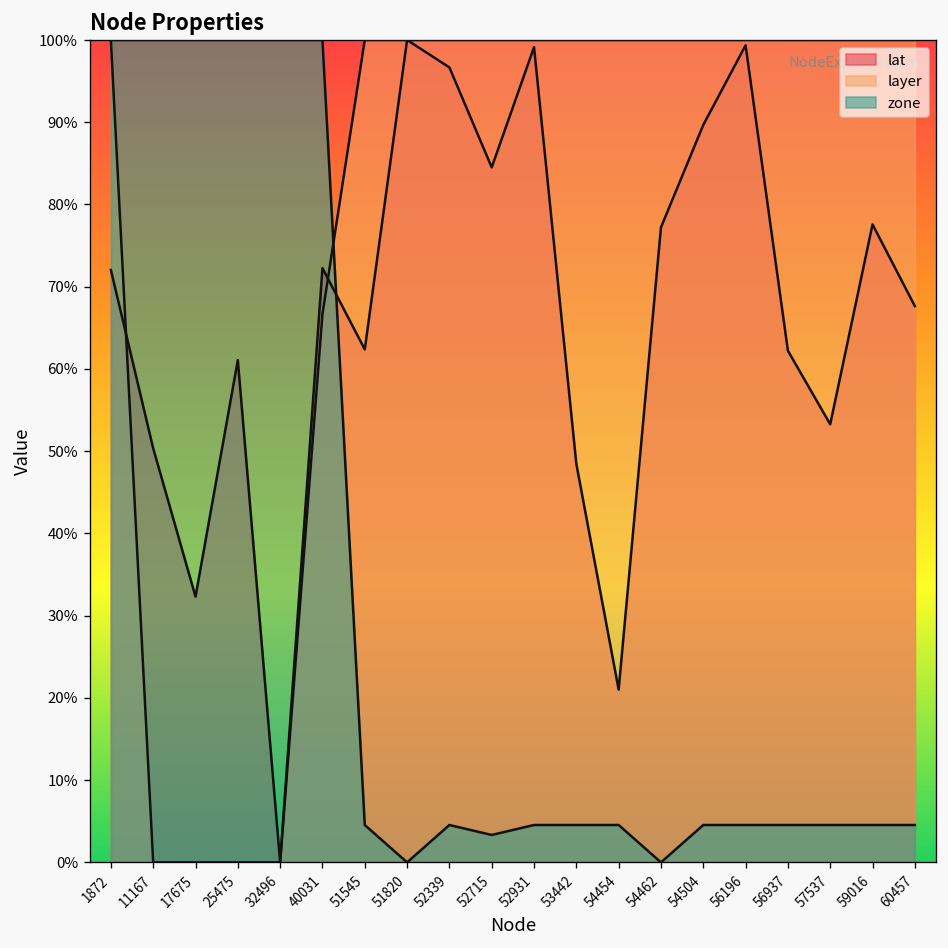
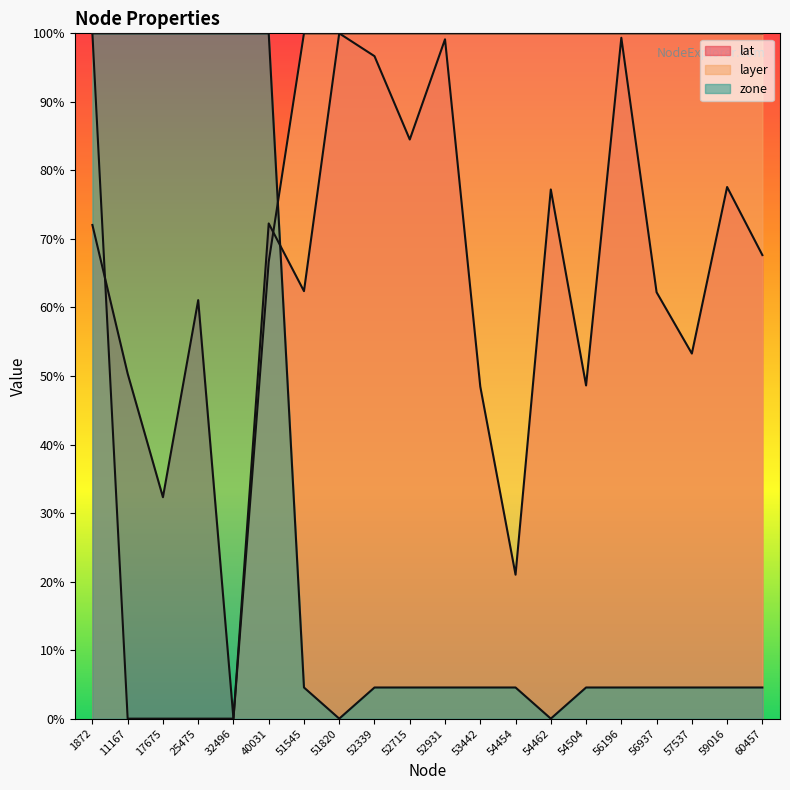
zone, 52715: 3% -> 5%
lat, 54504: 90% -> 49%
